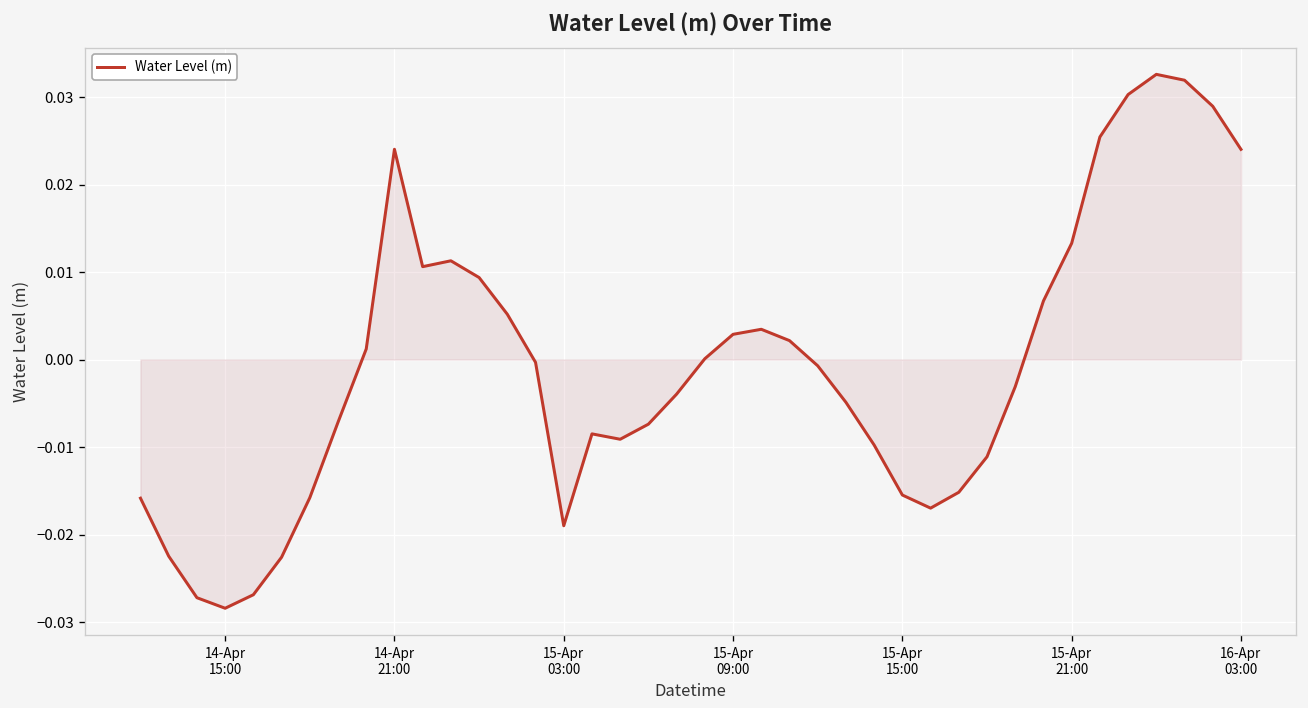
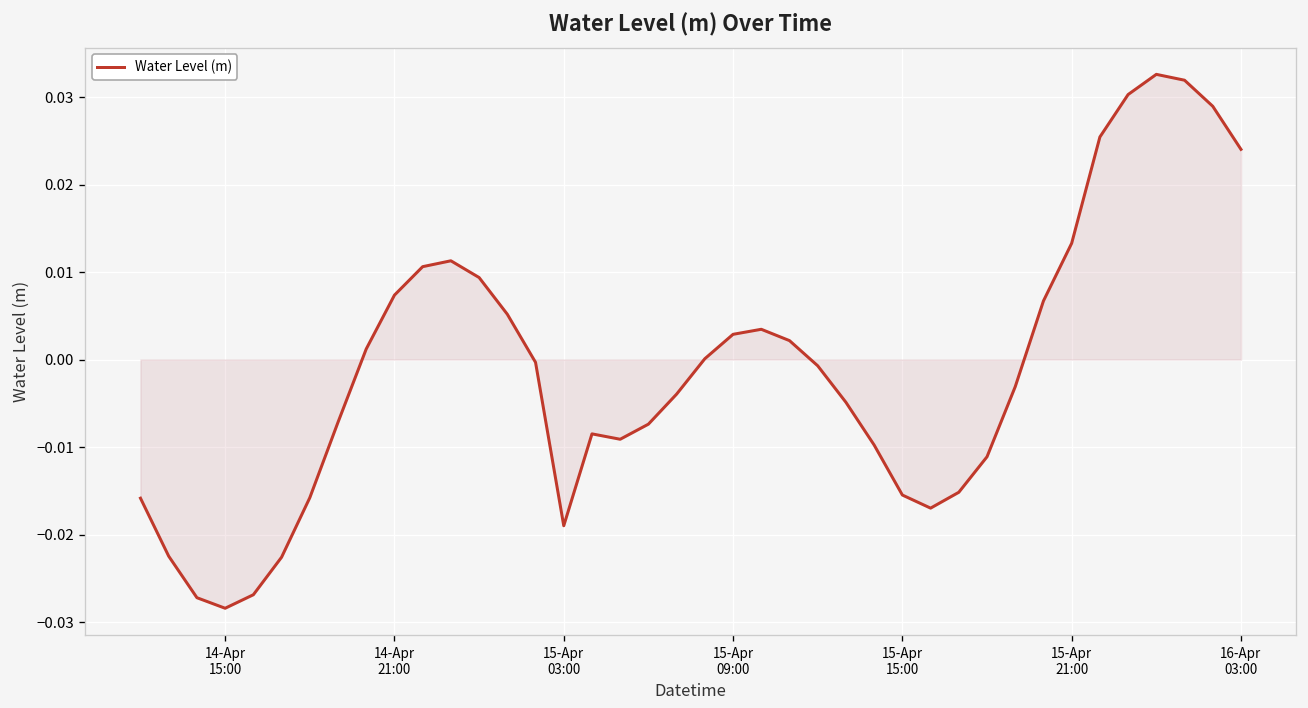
Water Level (m), 14-Apr 21:00: 0.024 -> 0.007
